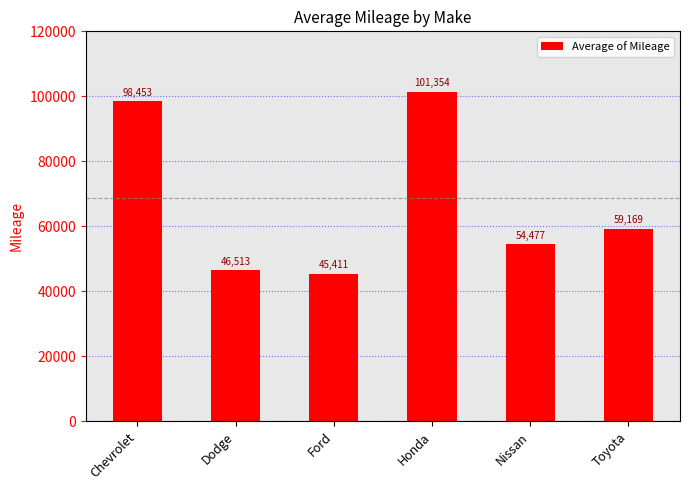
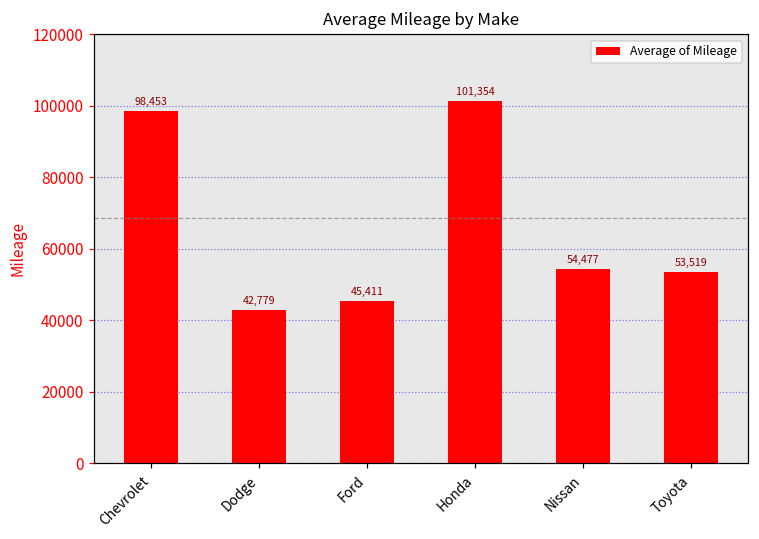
Dodge: 46,513 -> 42,779
Toyota: 59,169 -> 53,519
